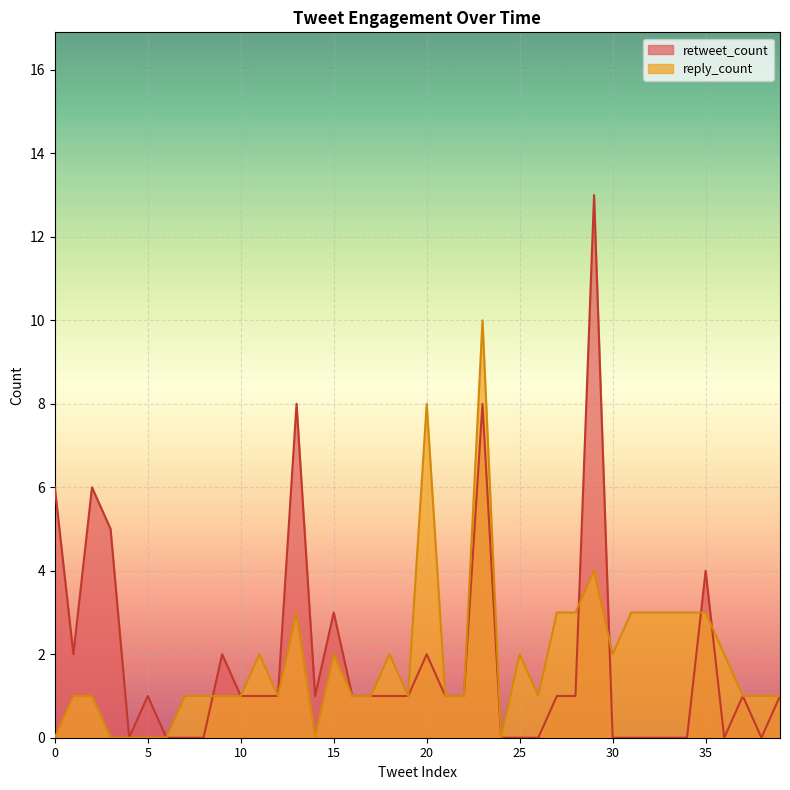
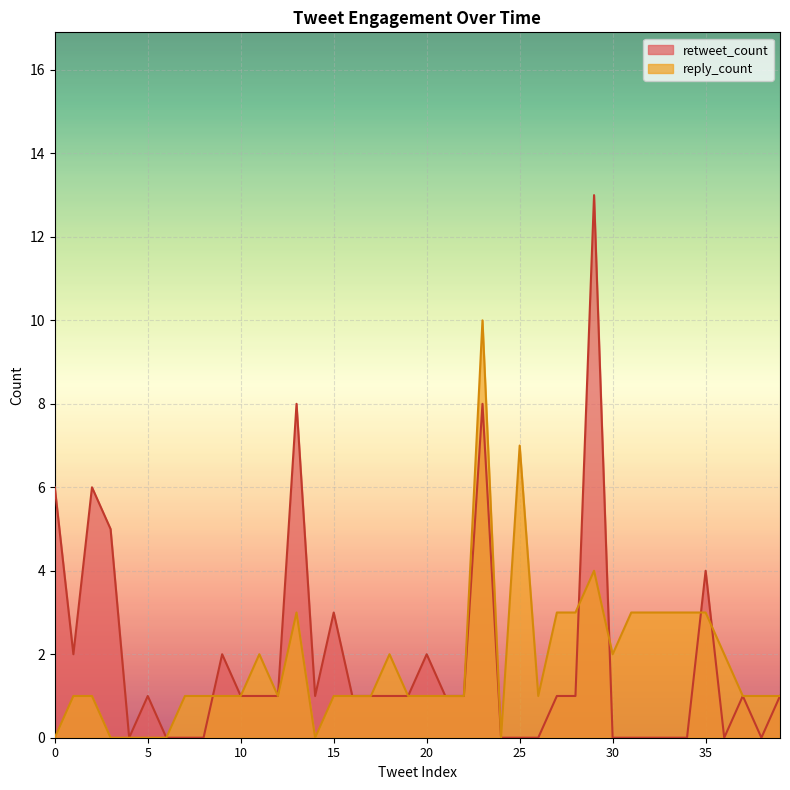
reply_count, 15: 2 -> 1
reply_count, 20: 8 -> 1
reply_count, 25: 2 -> 7
